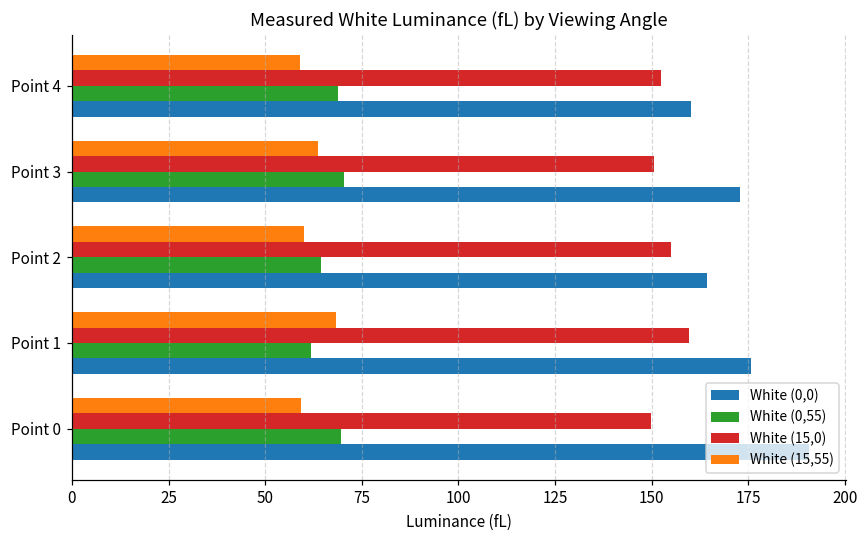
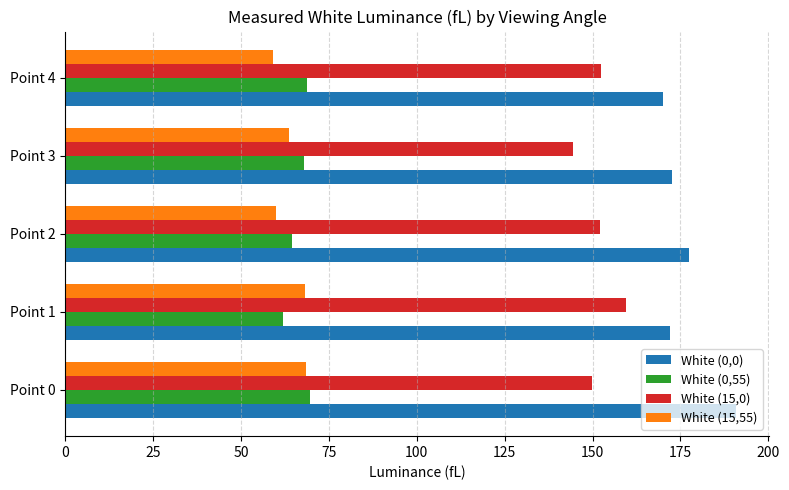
White (0,0), Point 4: 160 -> 170
White (15,0), Point 3: 151 -> 145
White (0,55), Point 3: 70 -> 68
White (15,0), Point 2: 155 -> 152
White (0,0), Point 2: 164 -> 177
White (0,0), Point 1: 176 -> 172
White (15,55), Point 0: 59 -> 69
